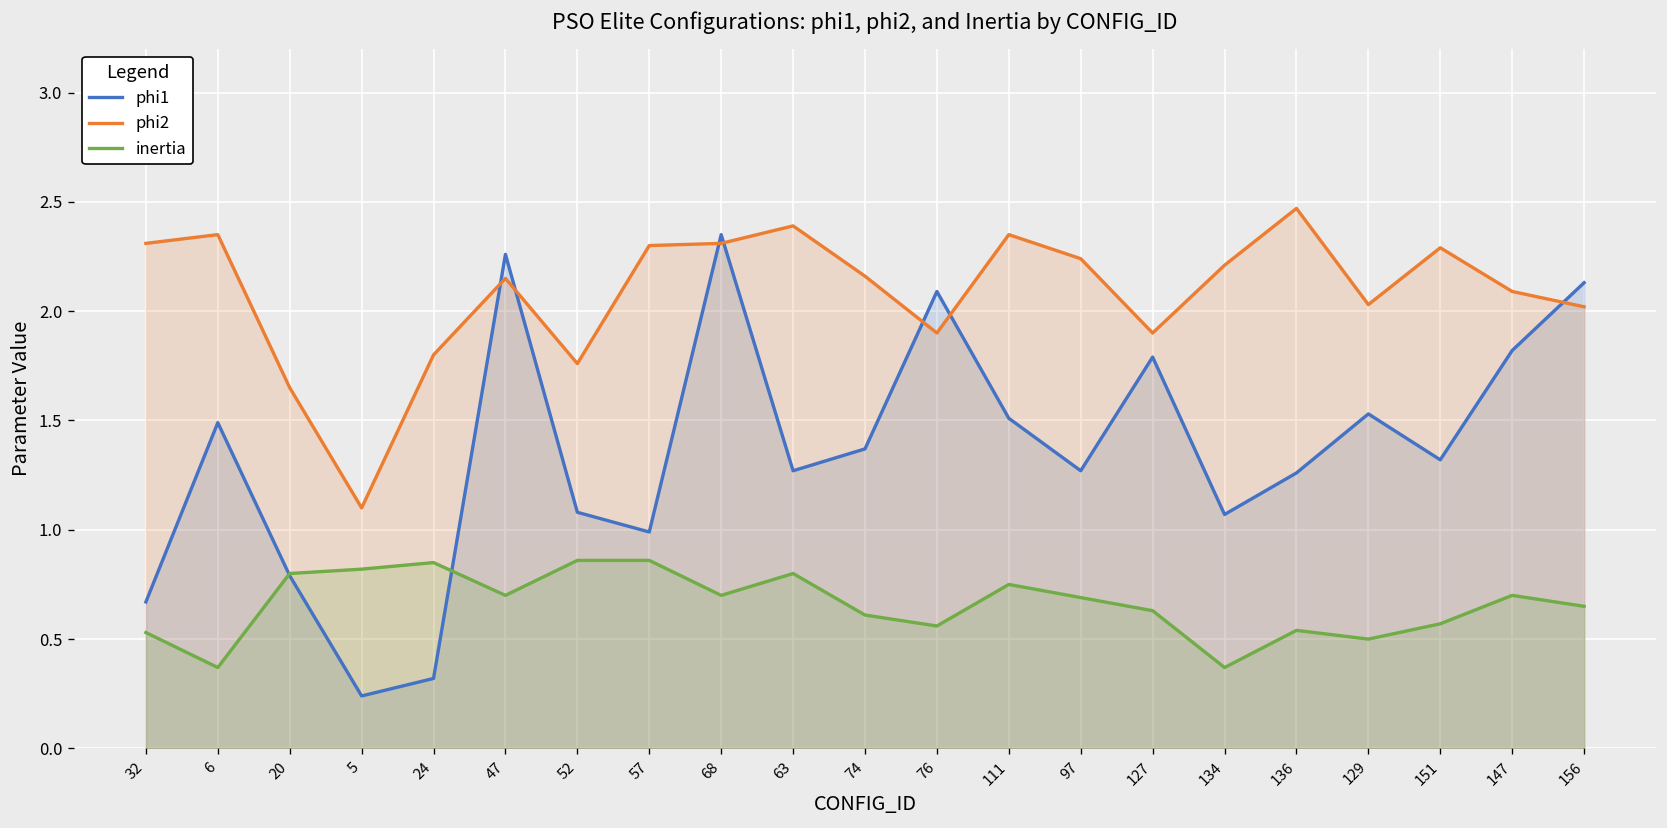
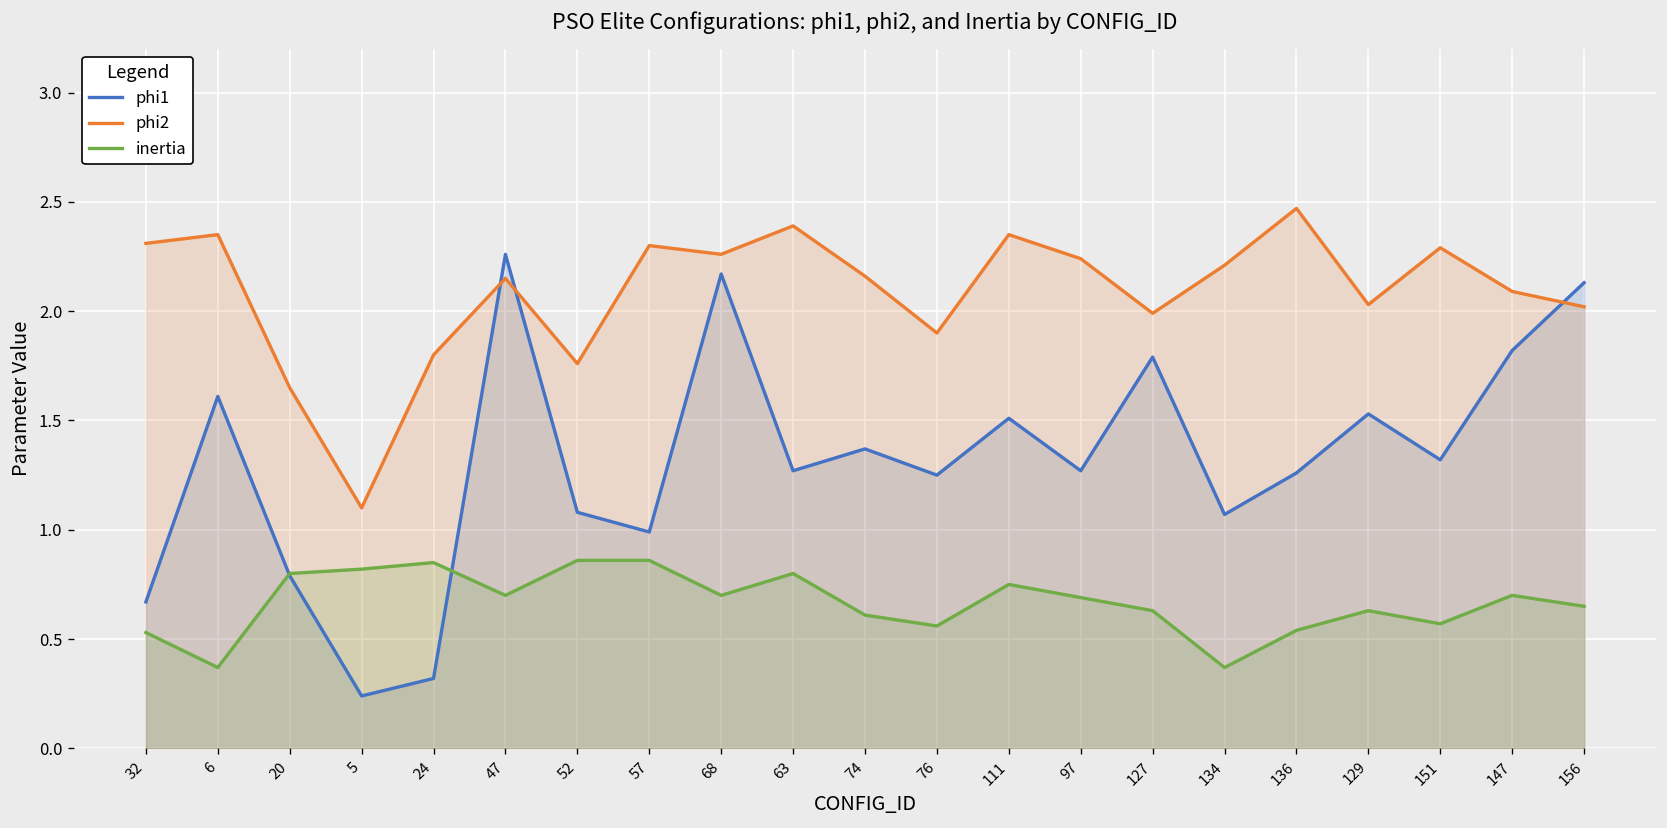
phi1, 6: 1.49 -> 1.61
phi1, 68: 2.35 -> 2.17
phi2, 68: 2.31 -> 2.26
phi1, 76: 2.09 -> 1.25
phi2, 127: 1.90 -> 1.99
inertia, 129: 0.50 -> 0.63
